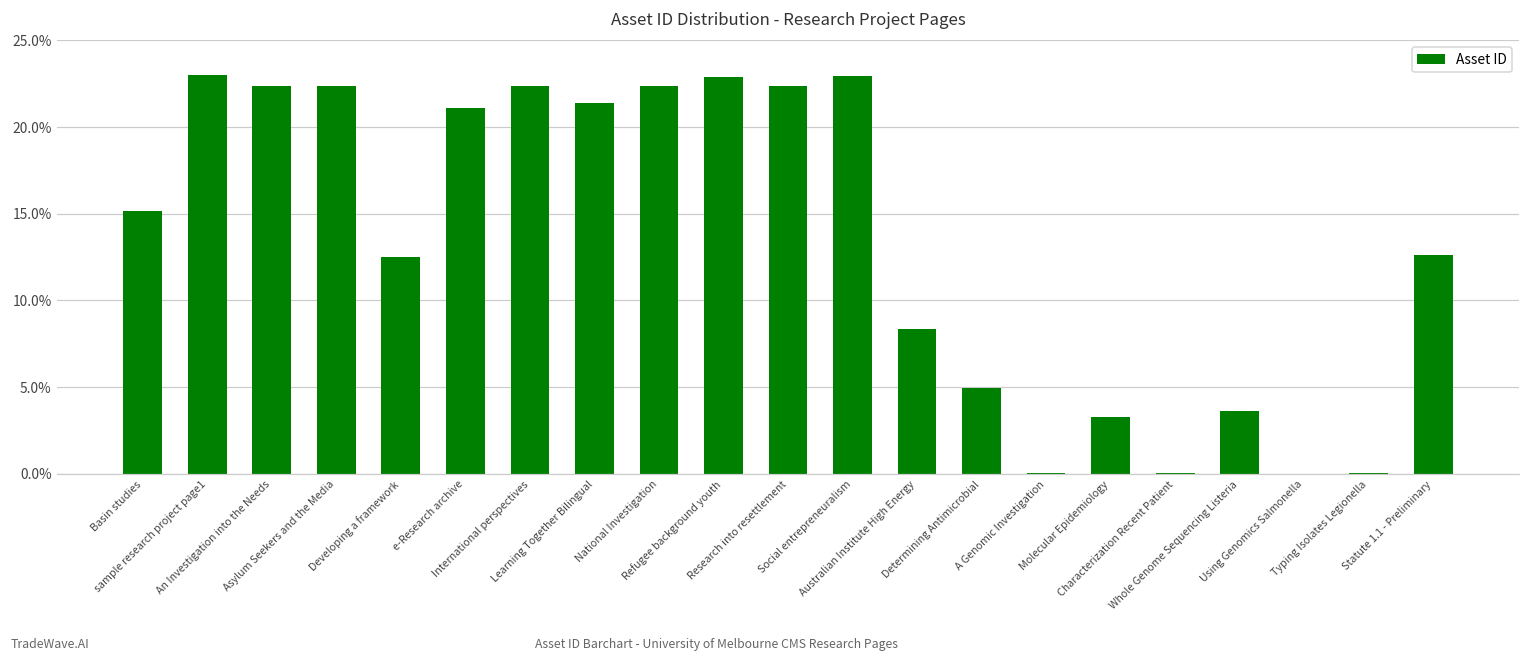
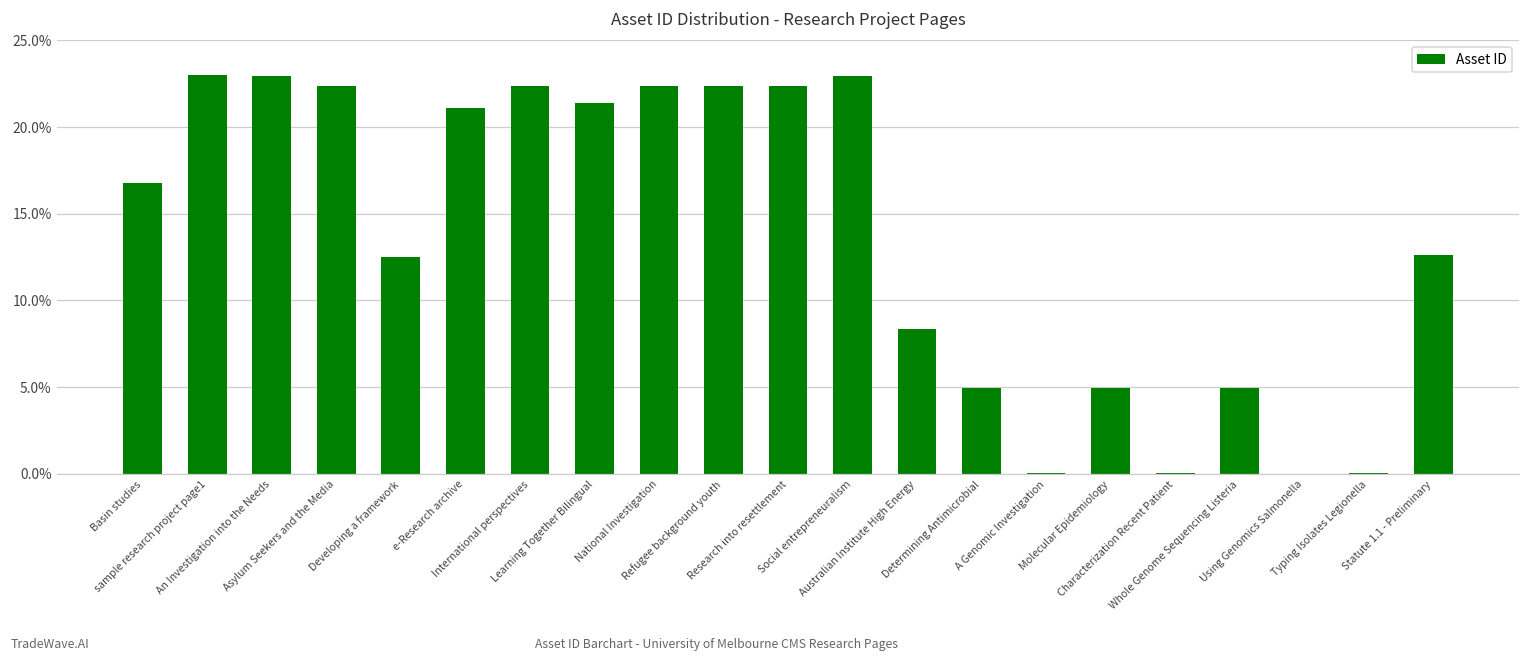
Basin studies: 15.1% -> 16.8%
An Investigation into the Needs: 22.4% -> 22.9%
Refugee background youth: 22.9% -> 22.4%
Molecular Epidemiology: 3.3% -> 5.0%
Whole Genome Sequencing Listeria: 3.6% -> 5.0%
